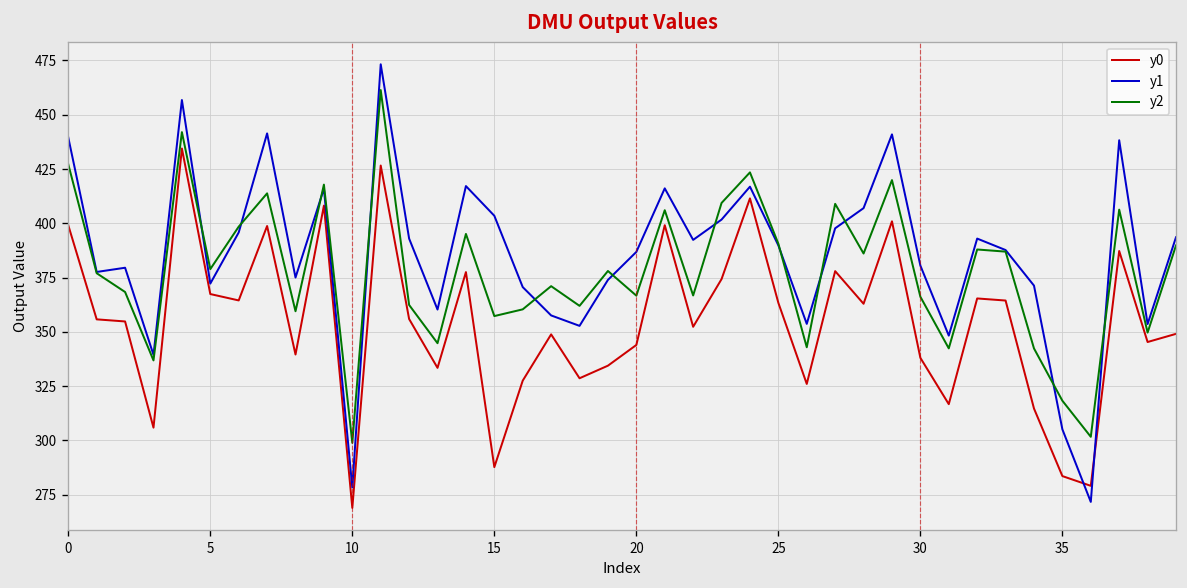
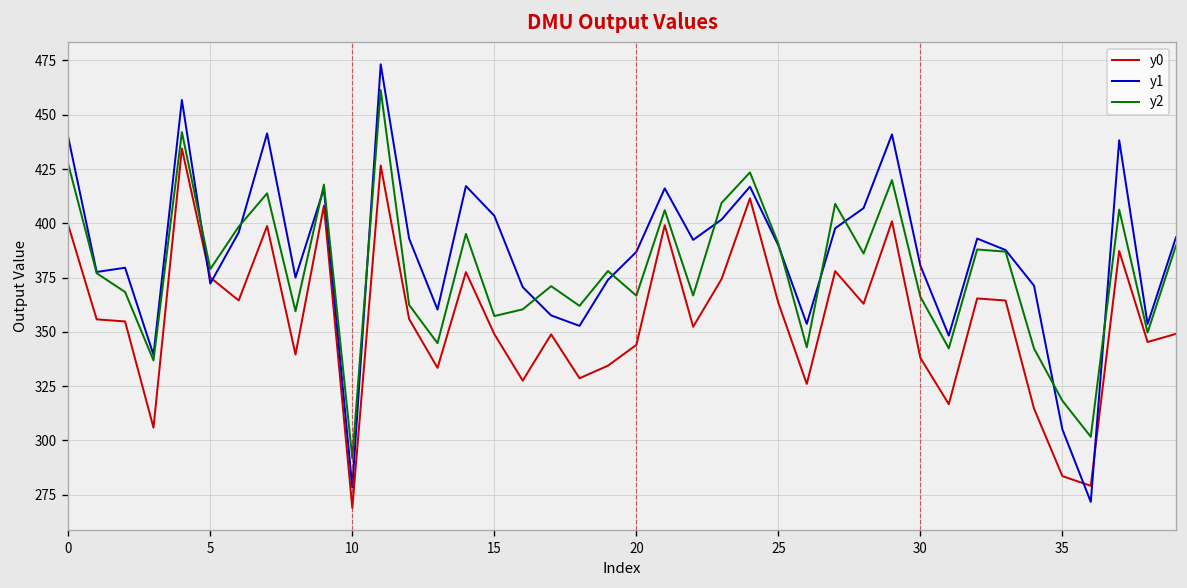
y0, 5: 367 -> 375
y2, 10: 299 -> 292
y0, 15: 288 -> 349
